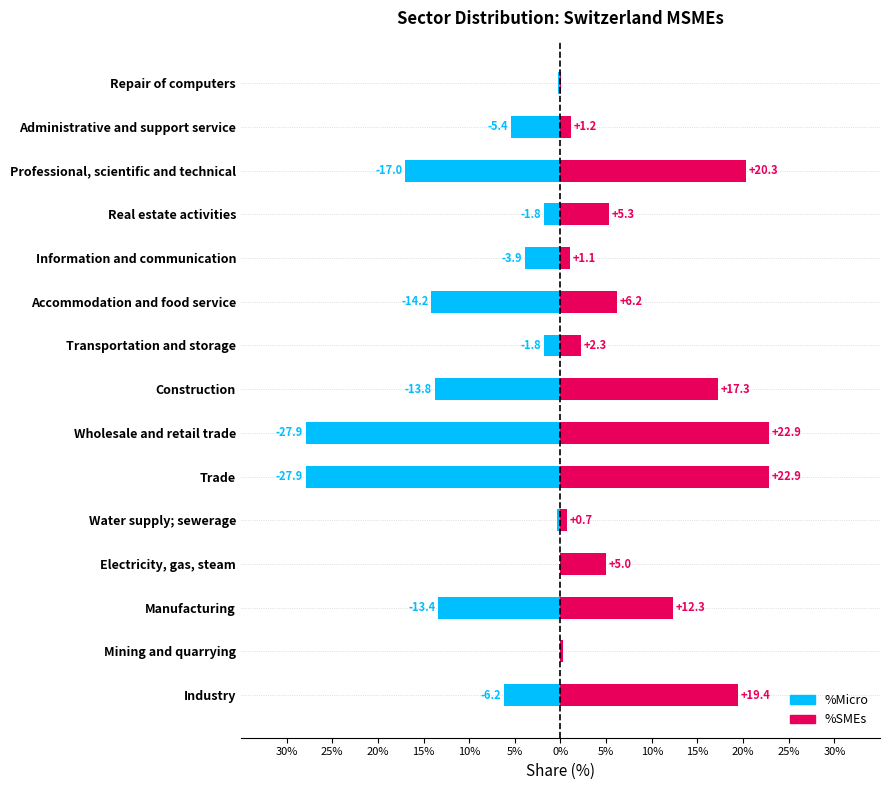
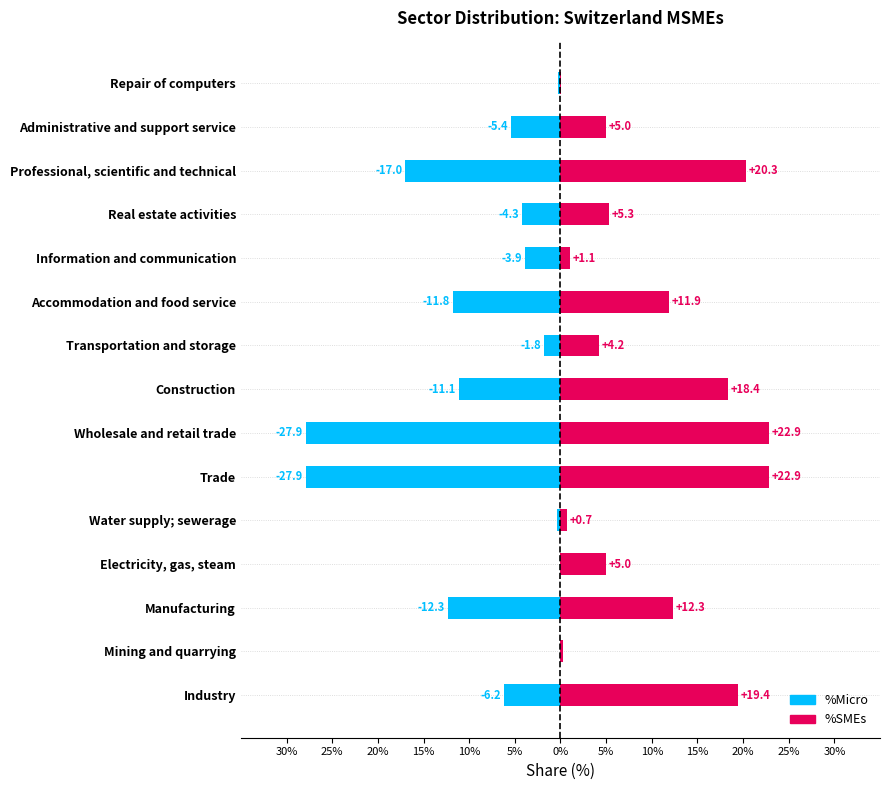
%SMEs, Administrative and support service: +1.2 -> +5.0
%Micro, Real estate activities: -1.8 -> -4.3
%Micro, Accommodation and food service: -14.2 -> -11.8
%SMEs, Accommodation and food service: +6.2 -> +11.9
%SMEs, Transportation and storage: +2.3 -> +4.2
%Micro, Construction: -13.8 -> -11.1
%SMEs, Construction: +17.3 -> +18.4
%Micro, Manufacturing: -13.4 -> -12.3
